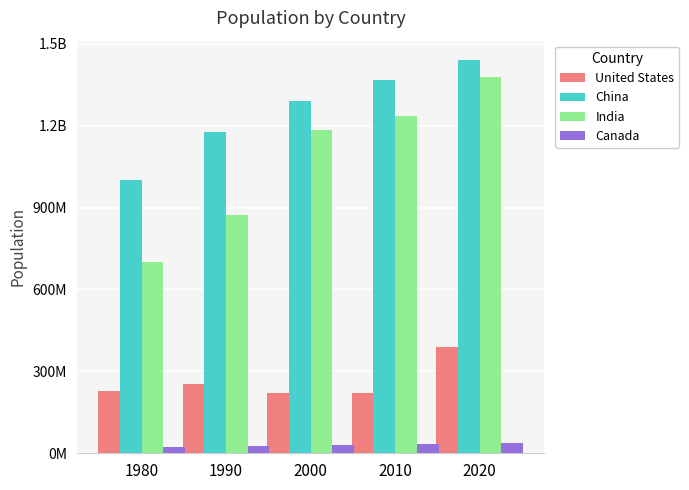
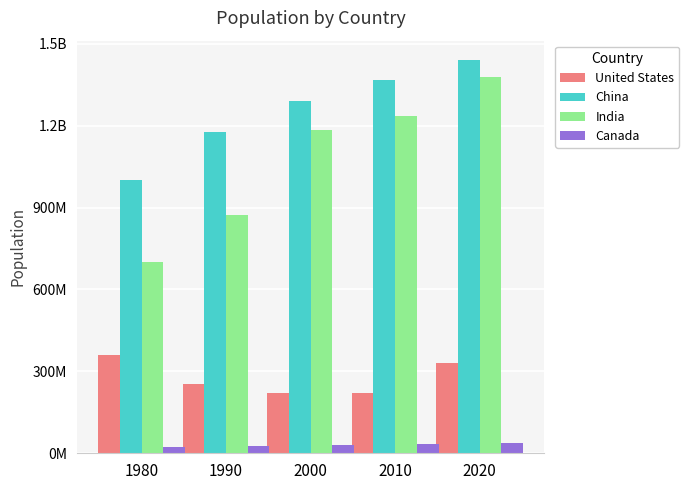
United States, 1980: 230000000 -> 360000000
United States, 2020: 390000000 -> 330000000
